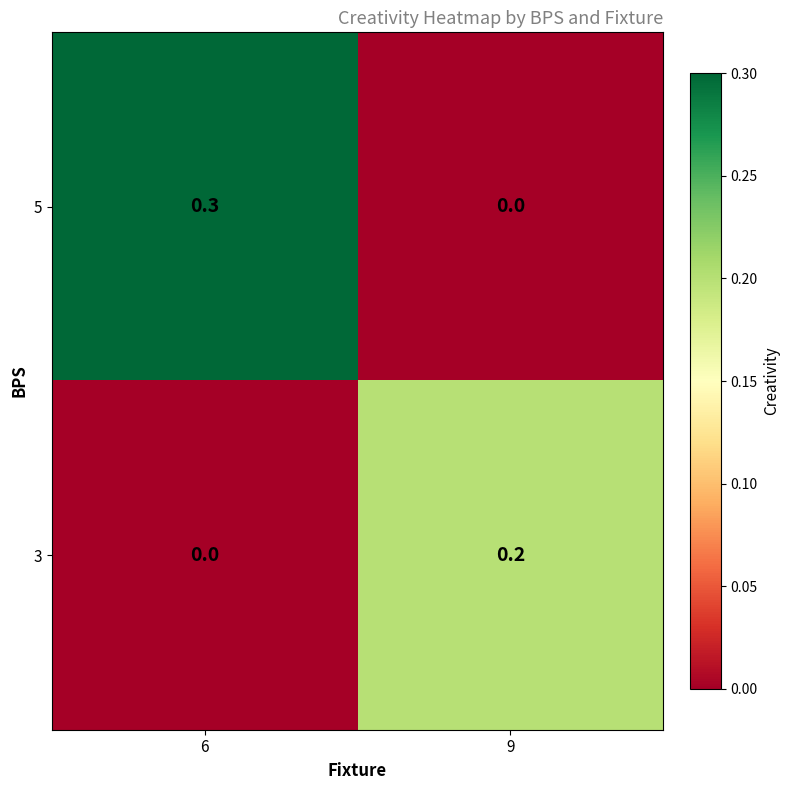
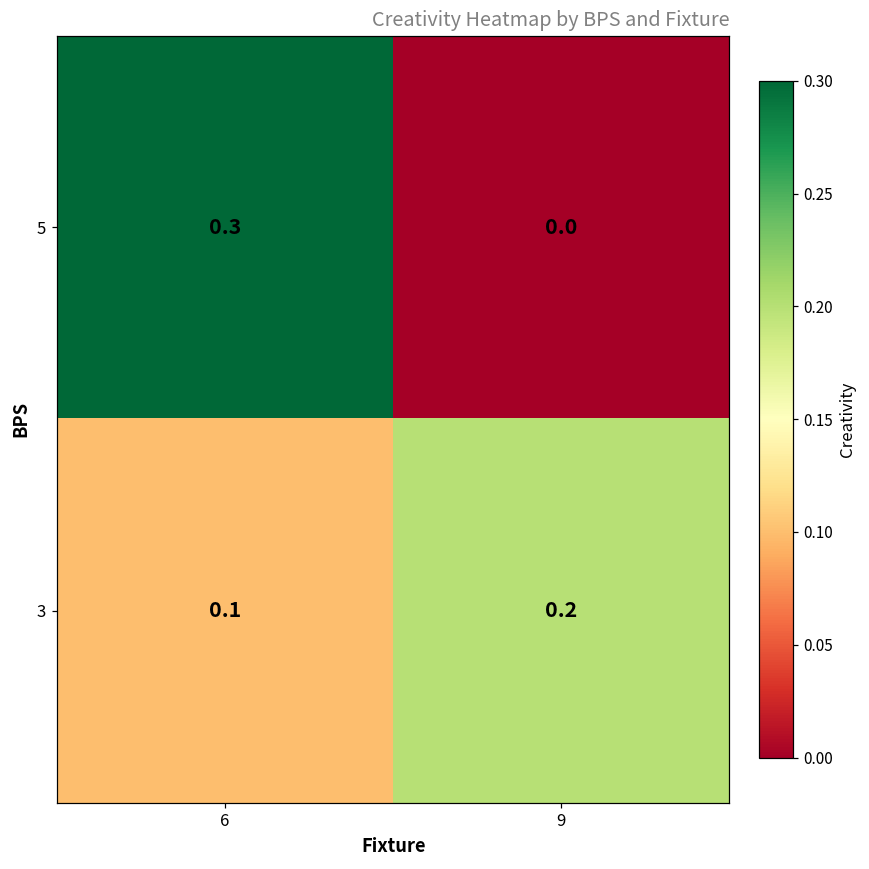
3, 6: 0.0 -> 0.1
